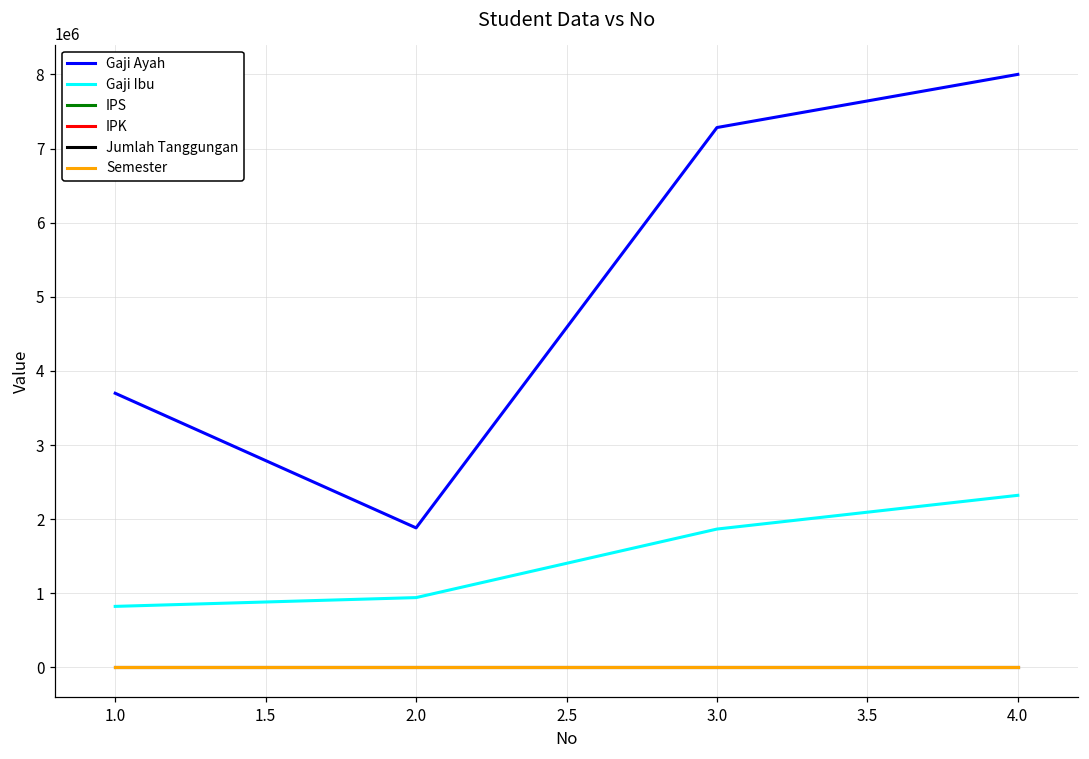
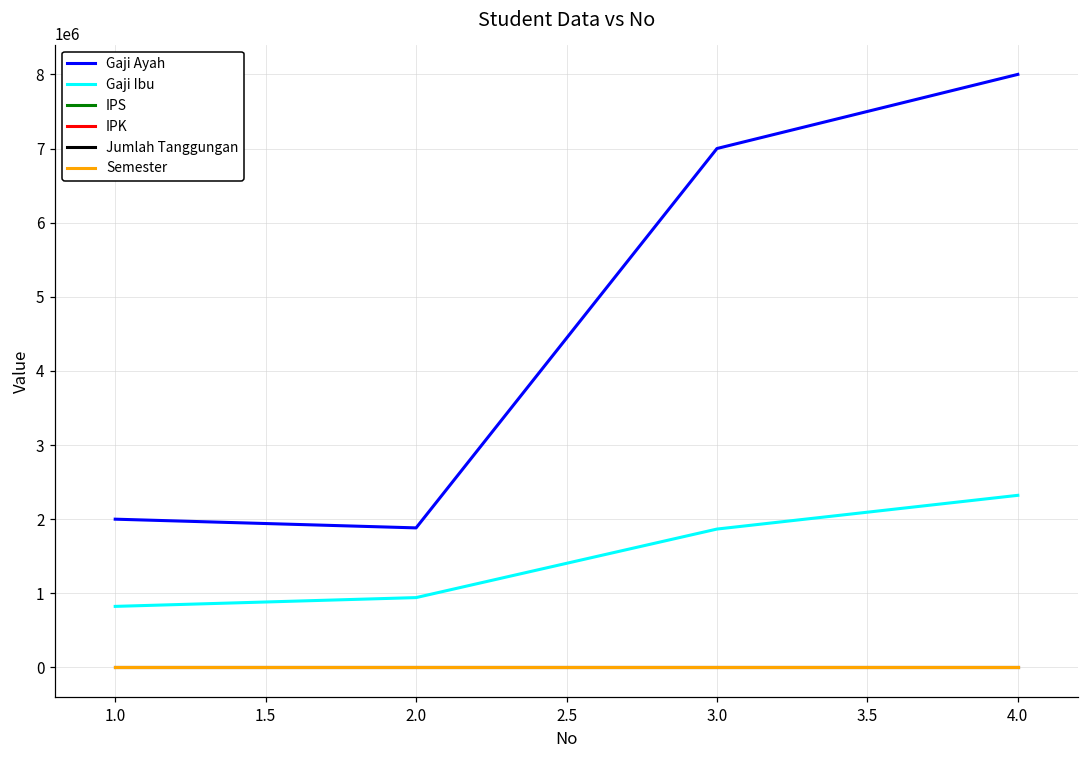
Gaji Ayah, 1.0: 3700000 -> 2000000
Gaji Ayah, 3.0: 7300000 -> 7000000
